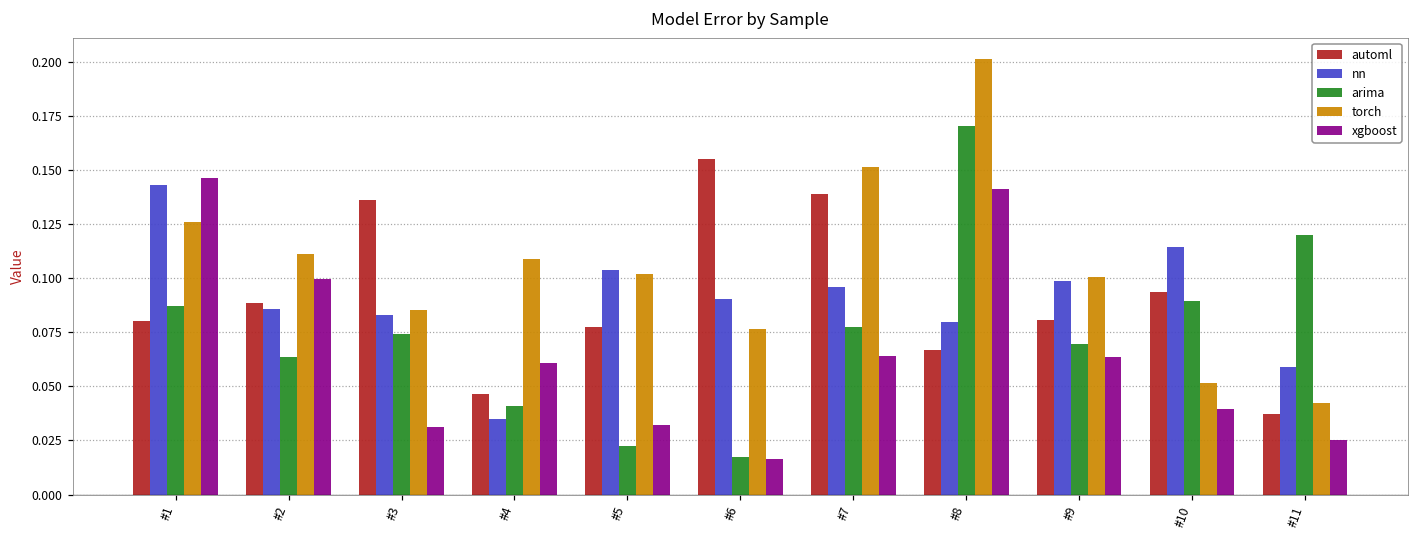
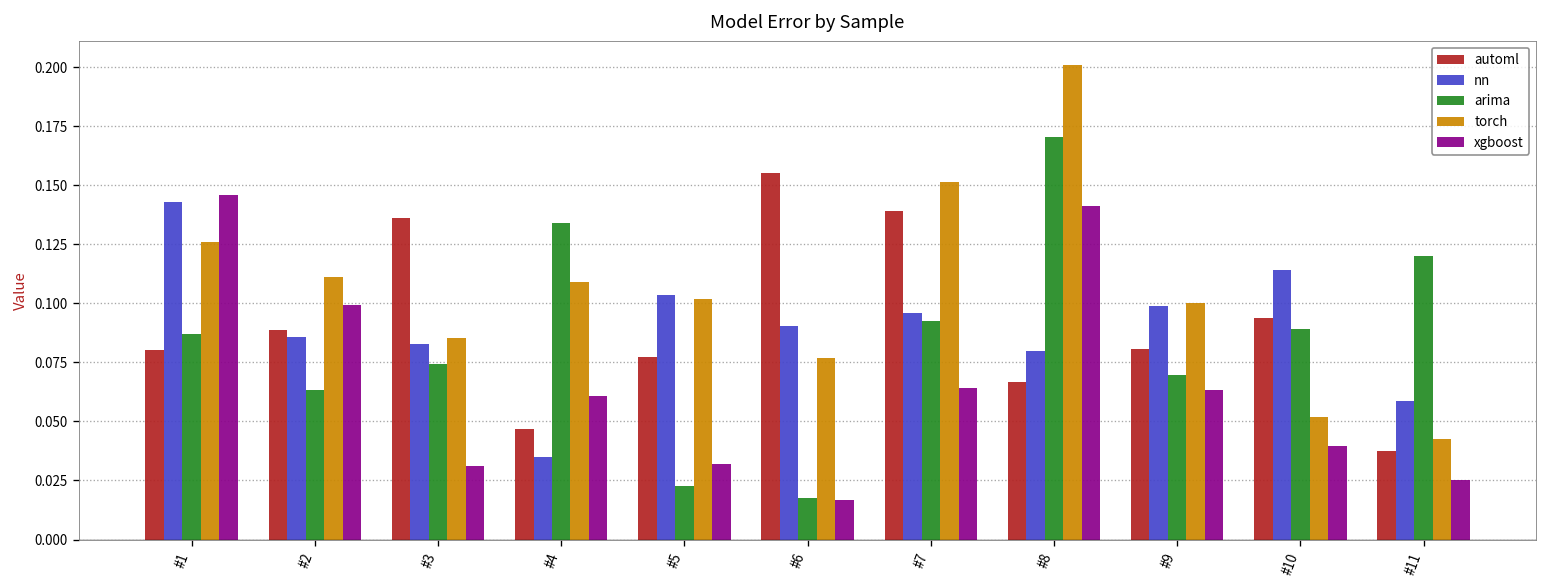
arima, #4: 0.041 -> 0.134
arima, #7: 0.078 -> 0.093
